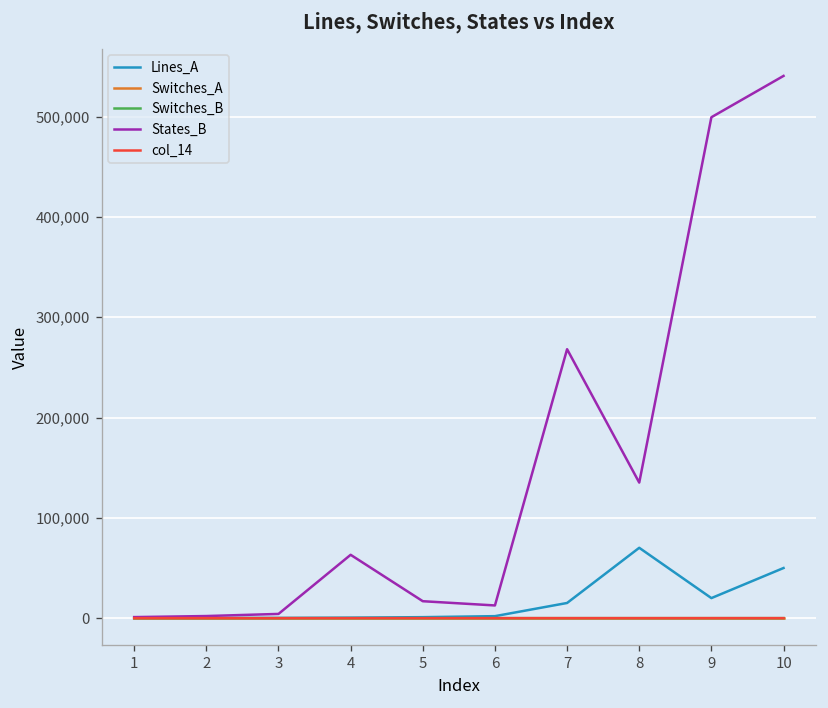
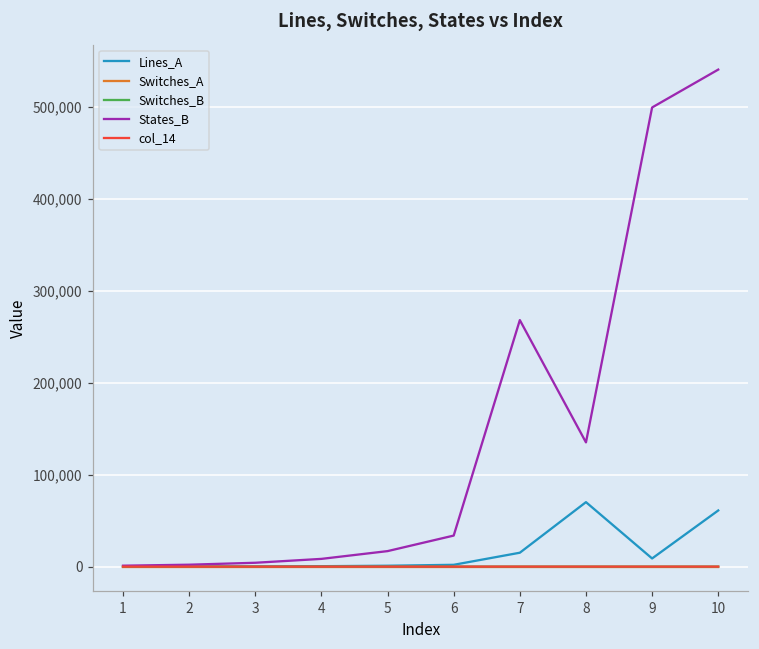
States_B, 4: 60,000 -> 10,000
States_B, 6: 10,000 -> 30,000
Lines_A, 9: 20,000 -> 10,000
Lines_A, 10: 50,000 -> 60,000
